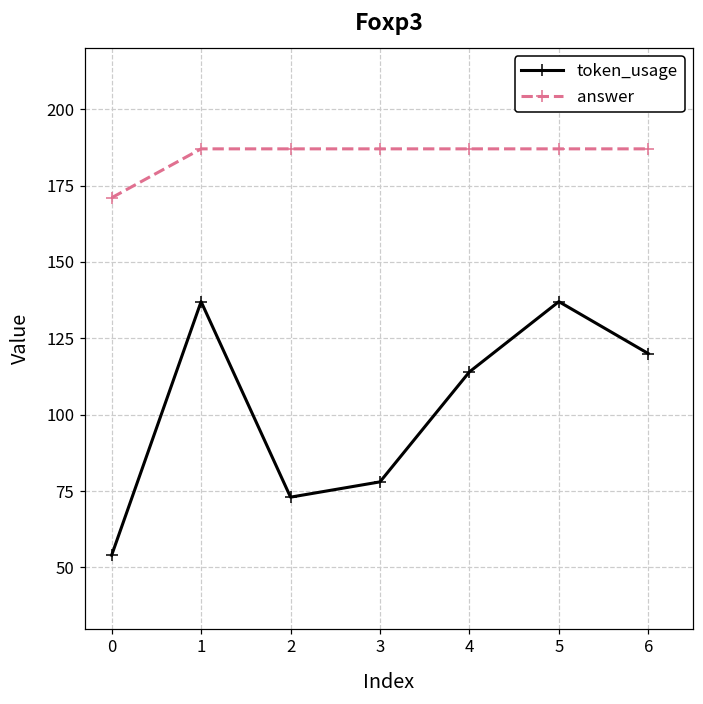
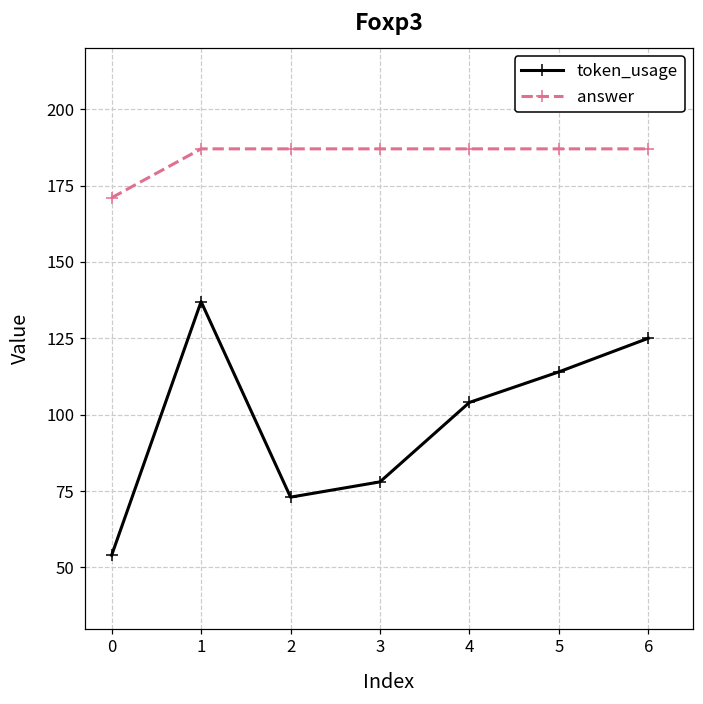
token_usage, 4: 114 -> 104
token_usage, 5: 137 -> 114
token_usage, 6: 120 -> 125
